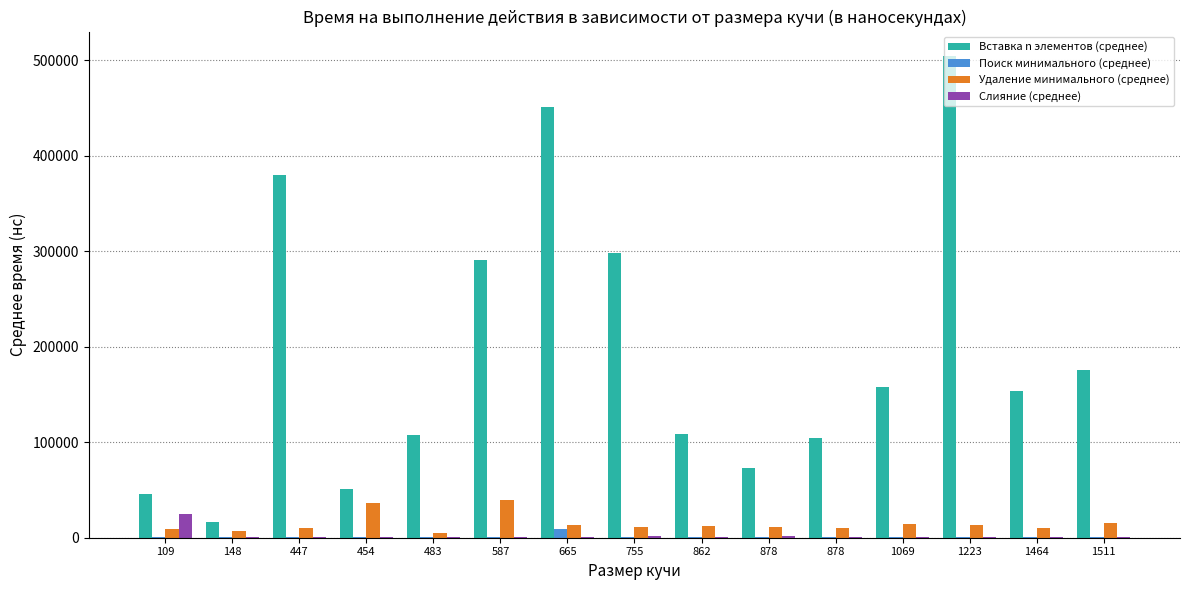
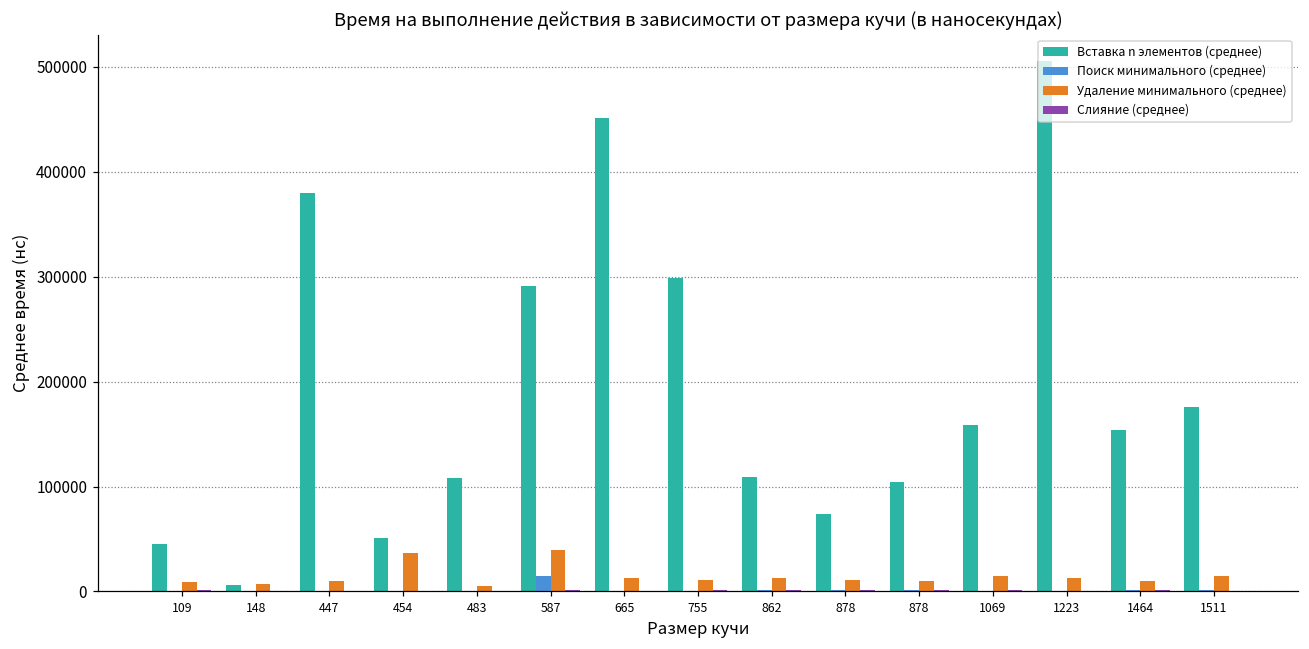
Слияние (среднее), 109: 20000 -> 0
Вставка n элементов (среднее), 148: 20000 -> 10000
Поиск минимального (среднее), 587: 0 -> 10000
Поиск минимального (среднее), 665: 10000 -> 0
